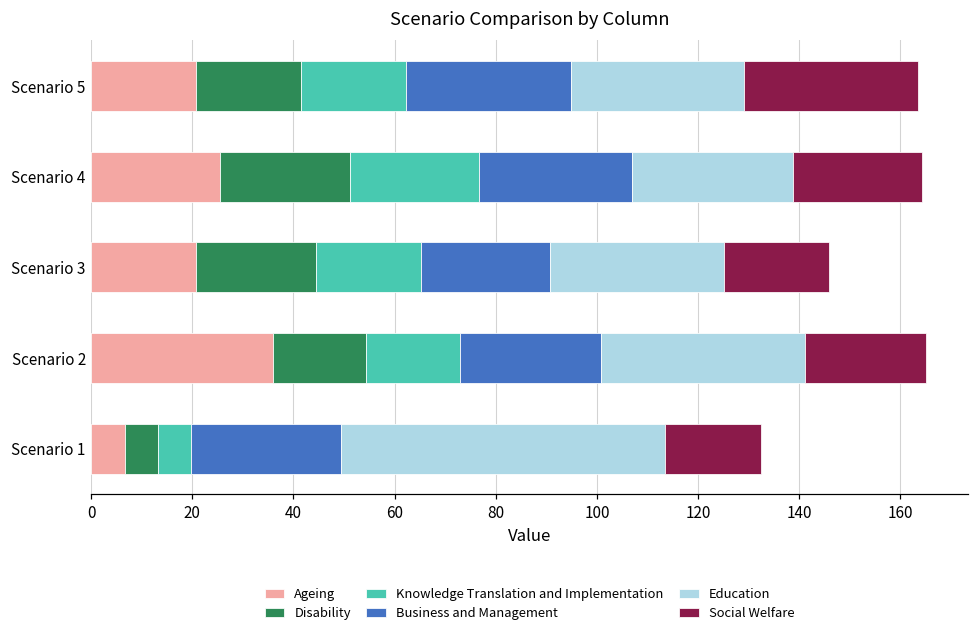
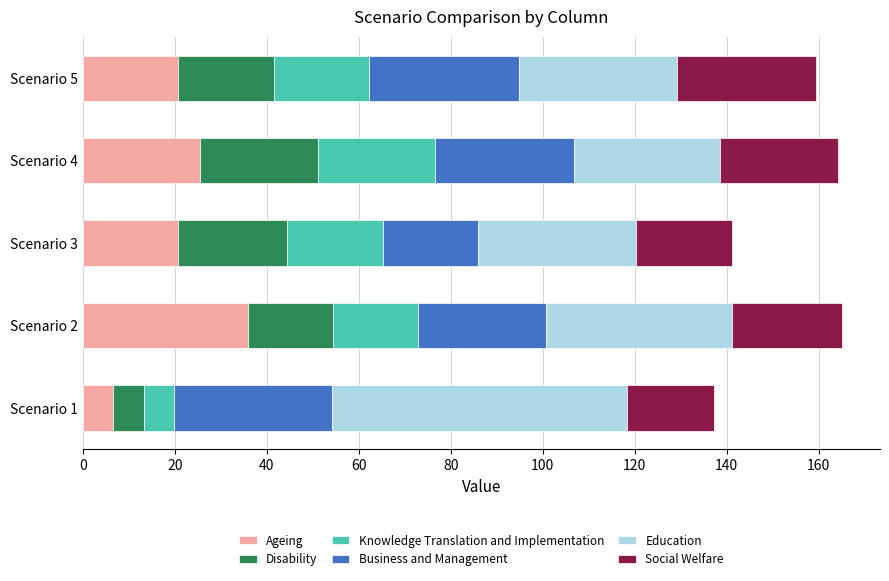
Social Welfare, Scenario 5: 34 -> 30
Business and Management, Scenario 3: 26 -> 21
Business and Management, Scenario 1: 29 -> 34
